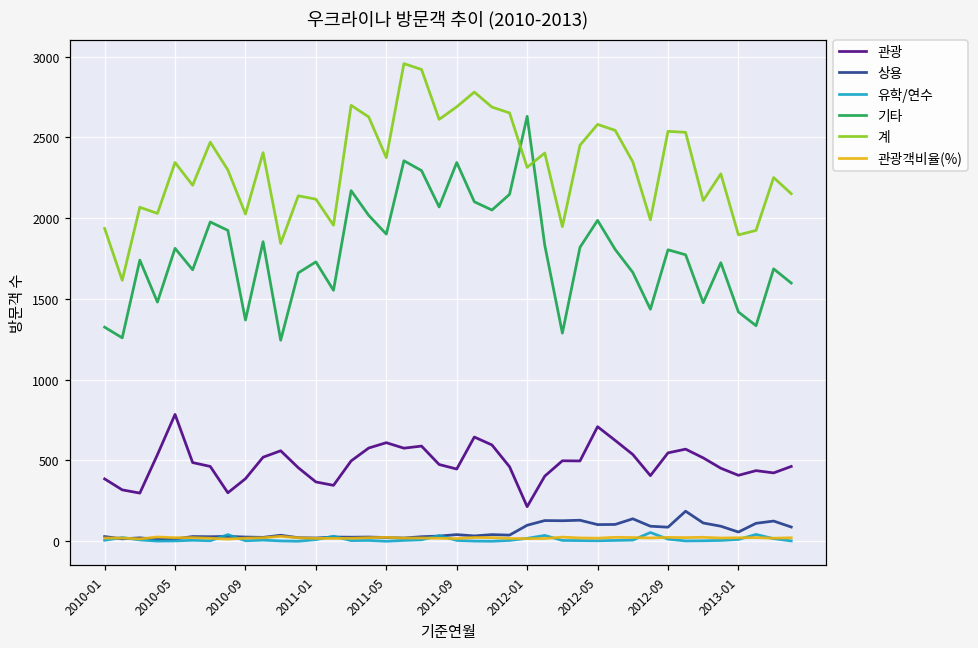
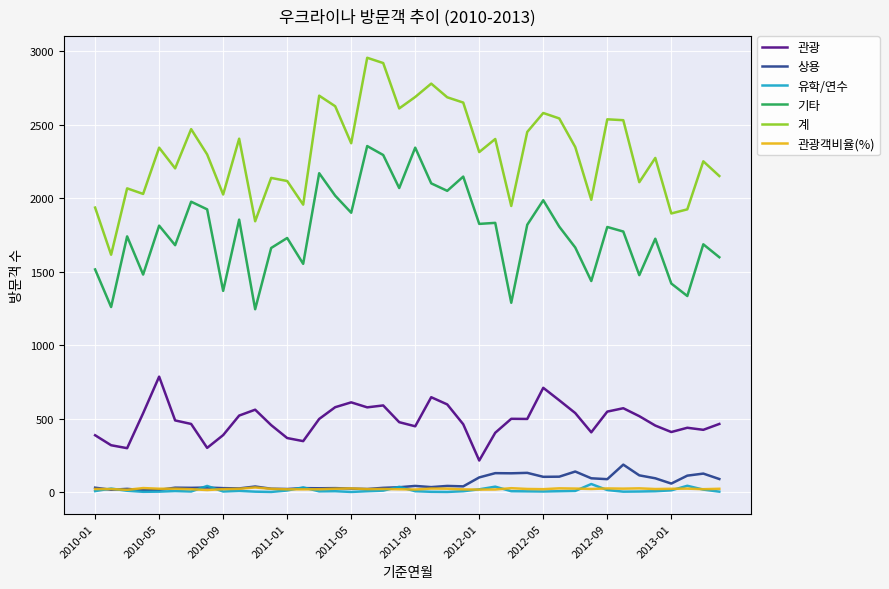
기타, 2010-01: 1330 -> 1520
기타, 2012-01: 2630 -> 1830
